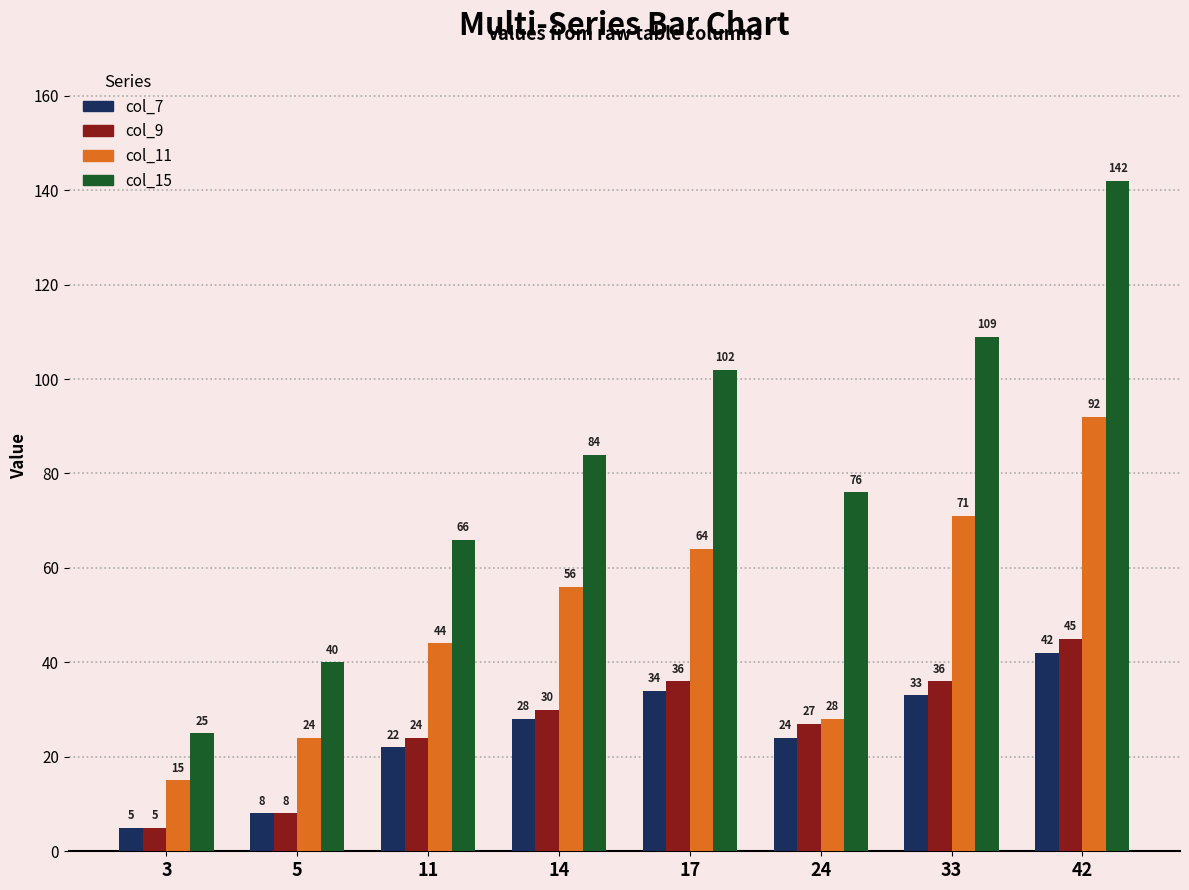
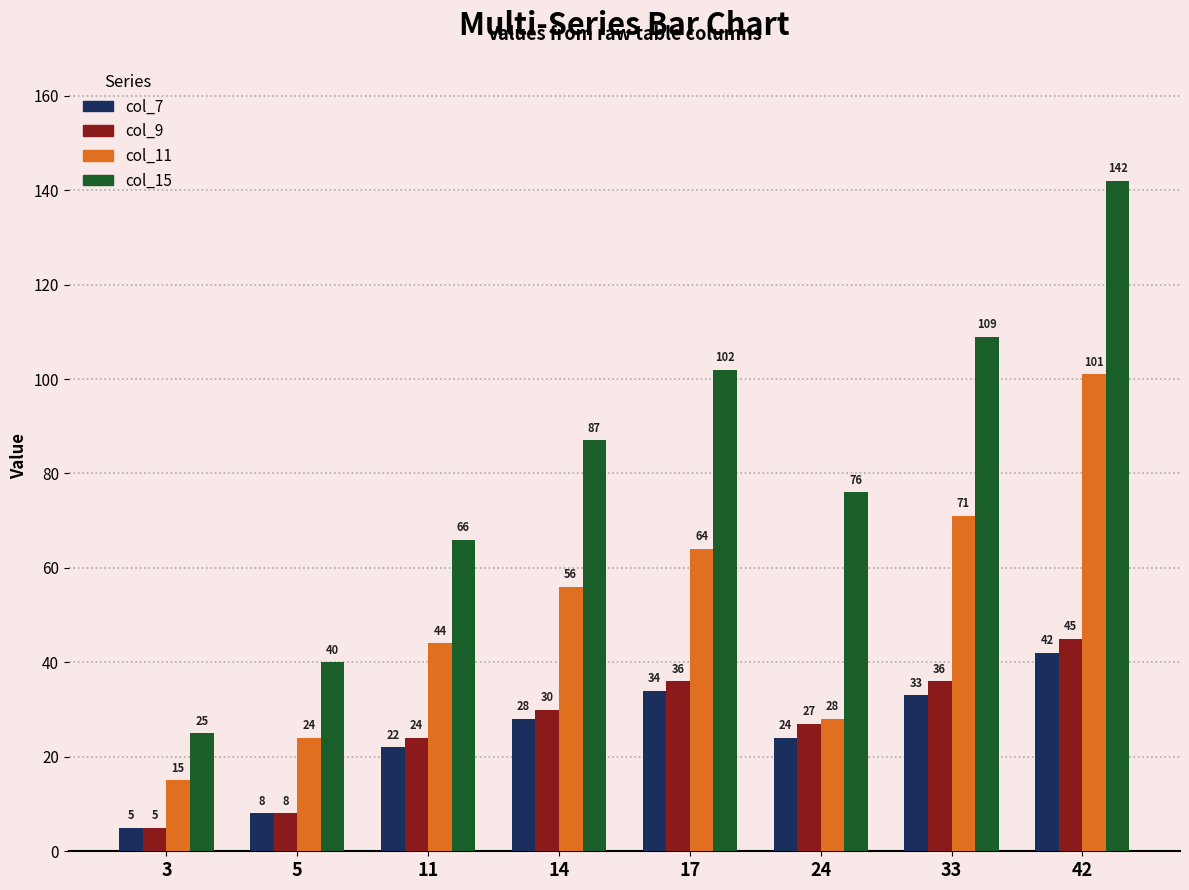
col_15, 14: 84 -> 87
col_11, 42: 92 -> 101
